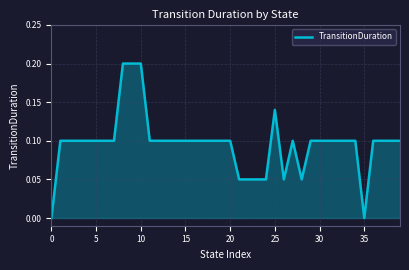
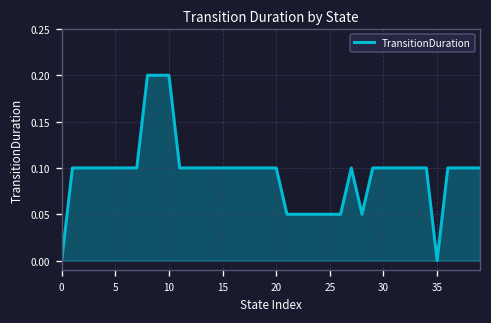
25: 0.14 -> 0.05
